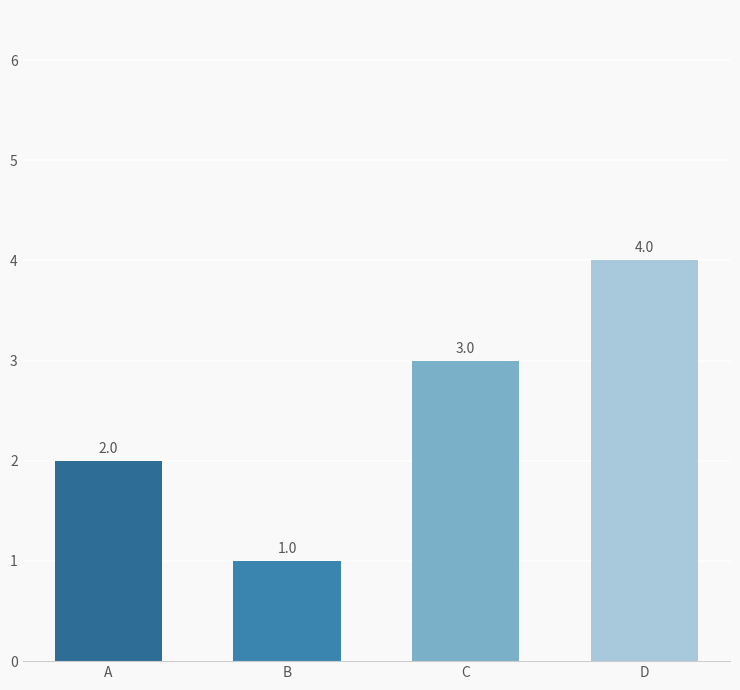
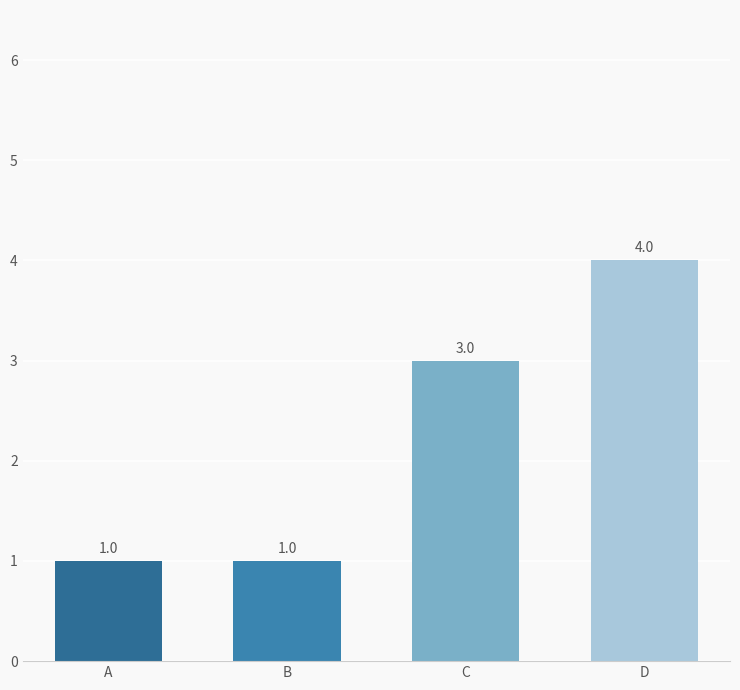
A: 2.0 -> 1.0
